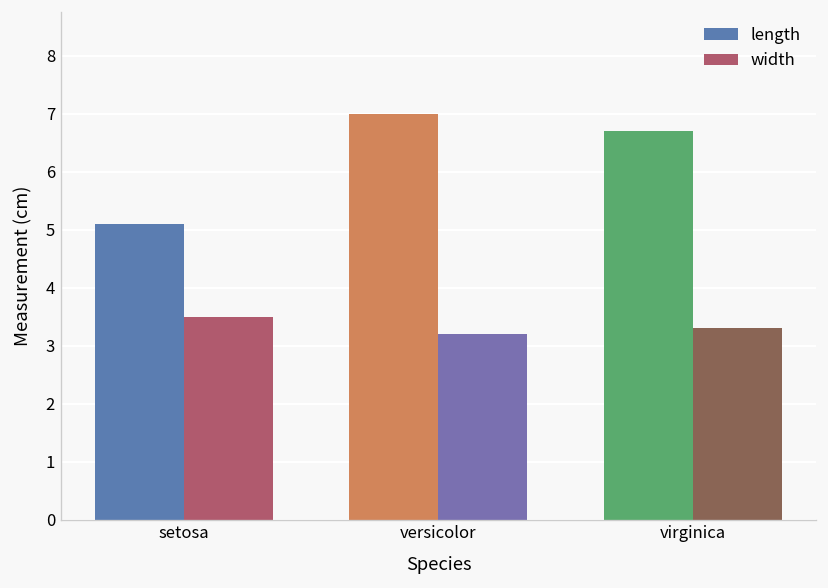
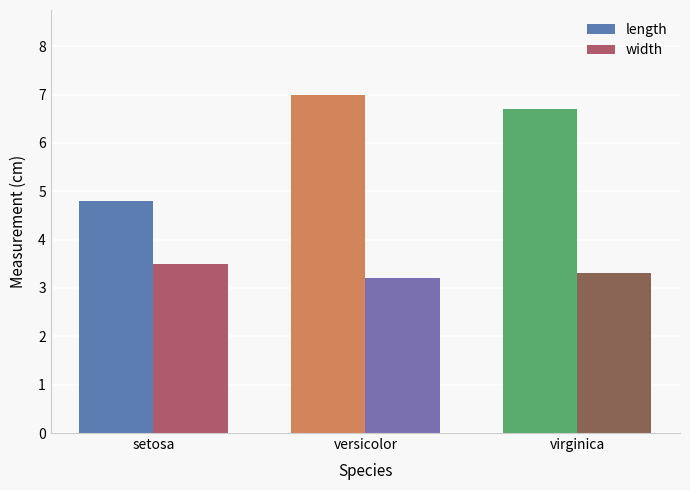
length, setosa: 5.1 -> 4.8
